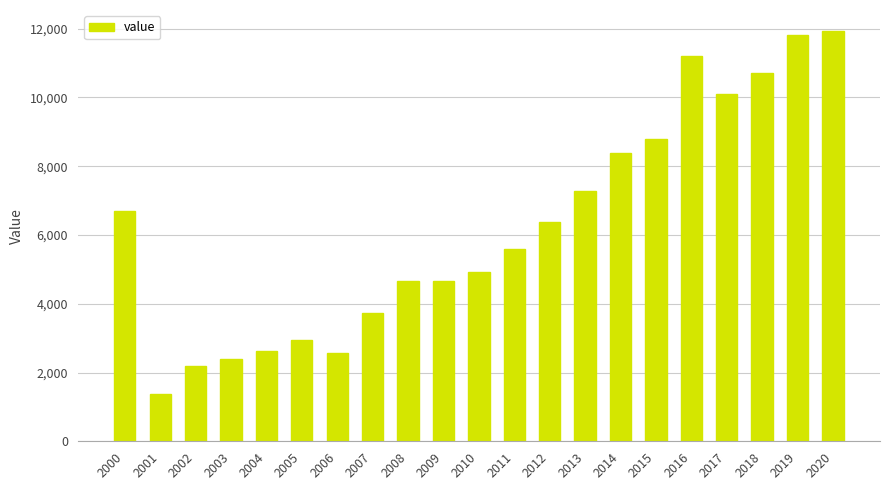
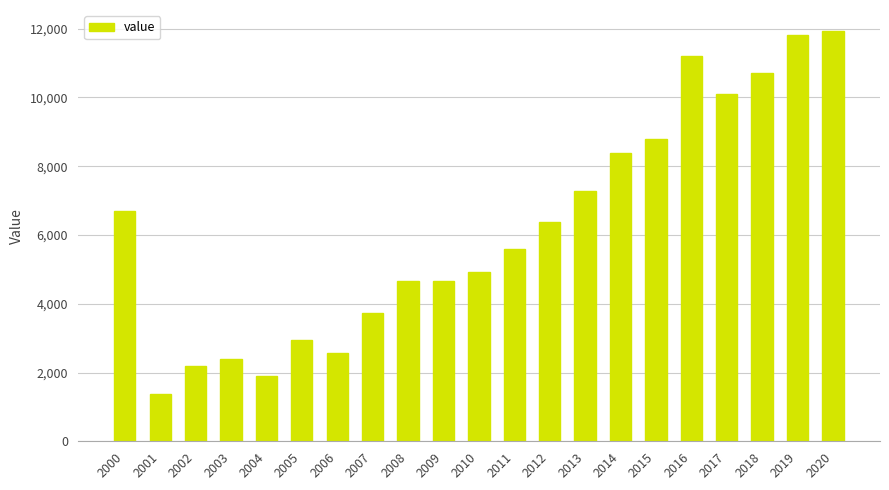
2004: 2,600 -> 1,900
